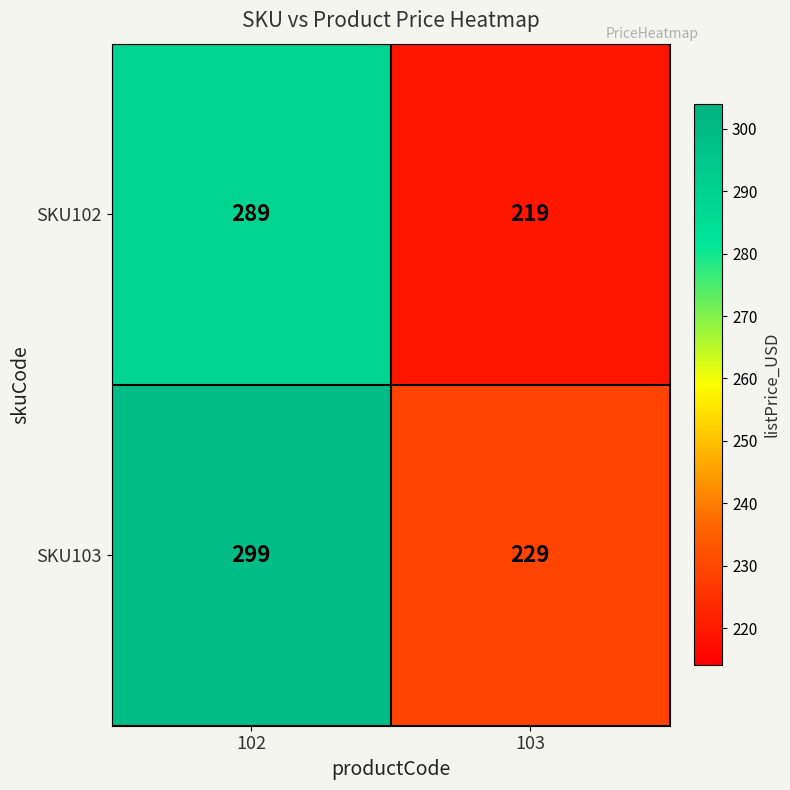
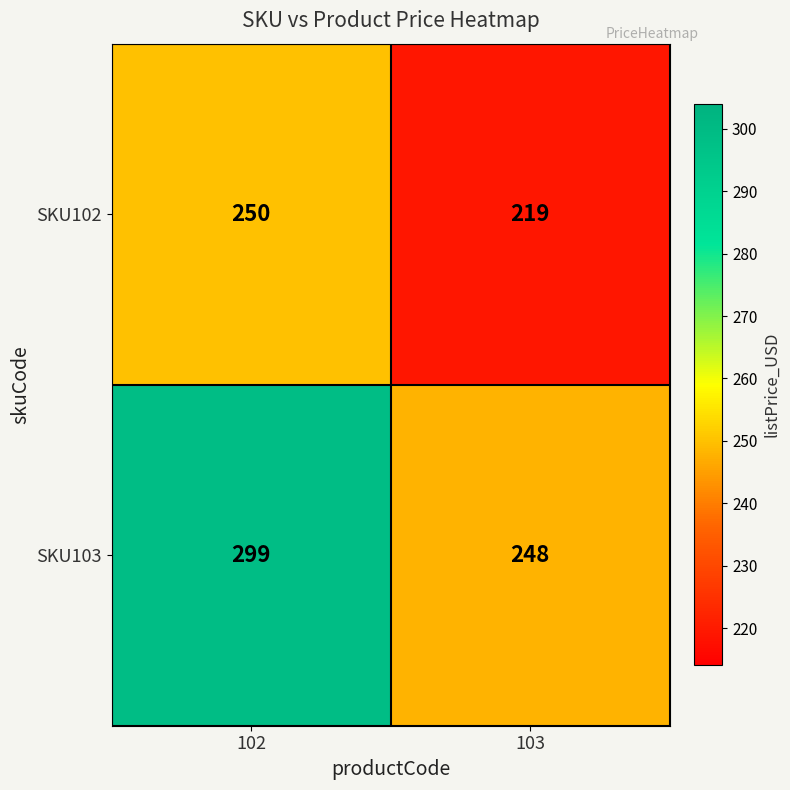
SKU102, 102: 289 -> 250
SKU103, 103: 229 -> 248
